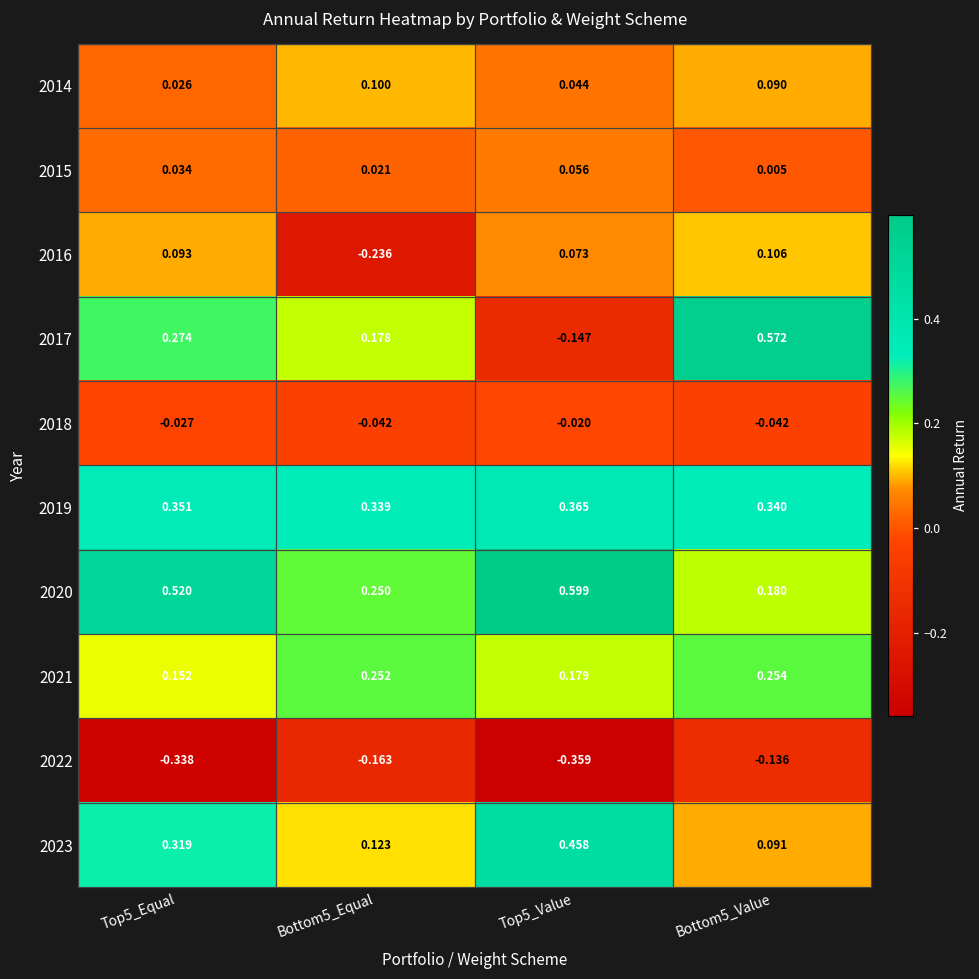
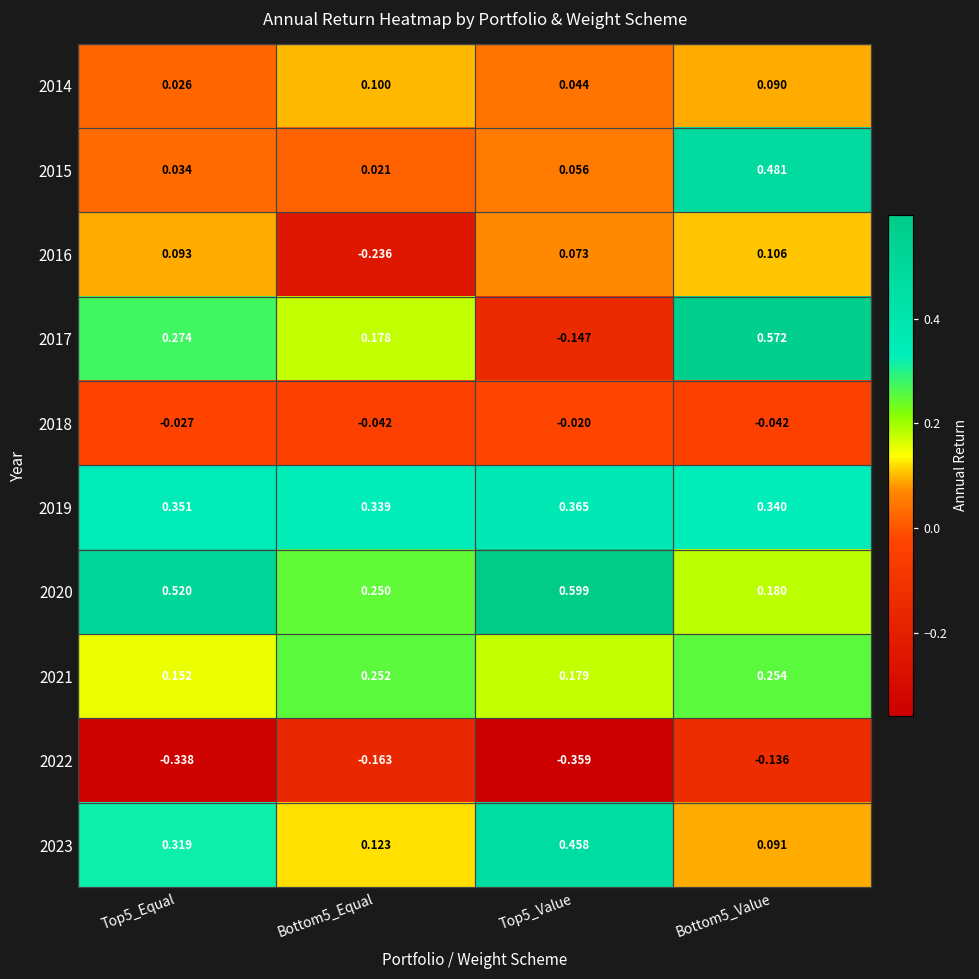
2015, Bottom5_Value: 0.005 -> 0.481
